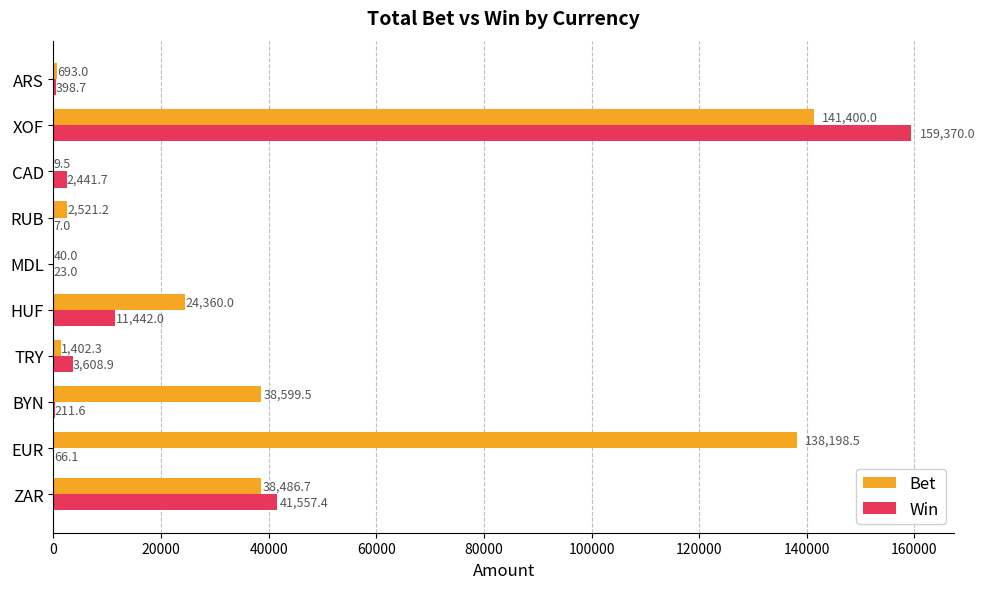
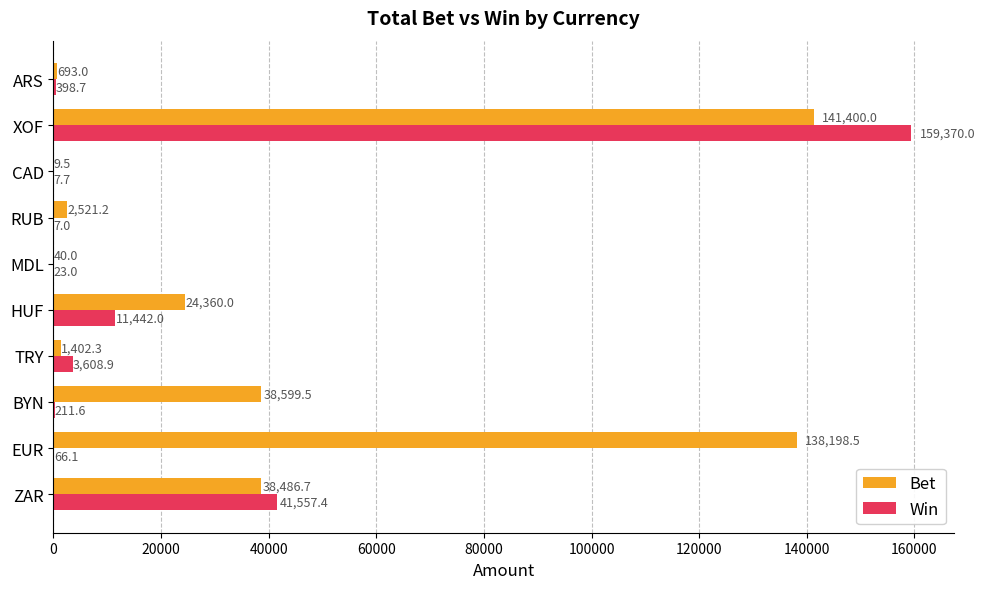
Win, CAD: 2,441.7 -> 7.7
